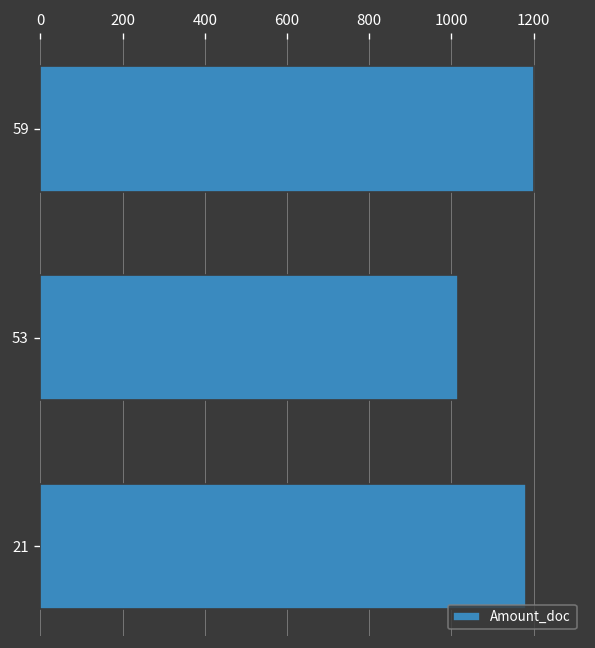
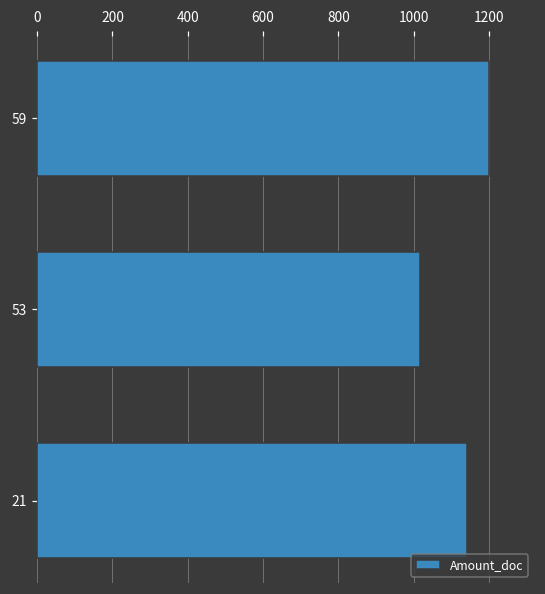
21: 1180 -> 1140
